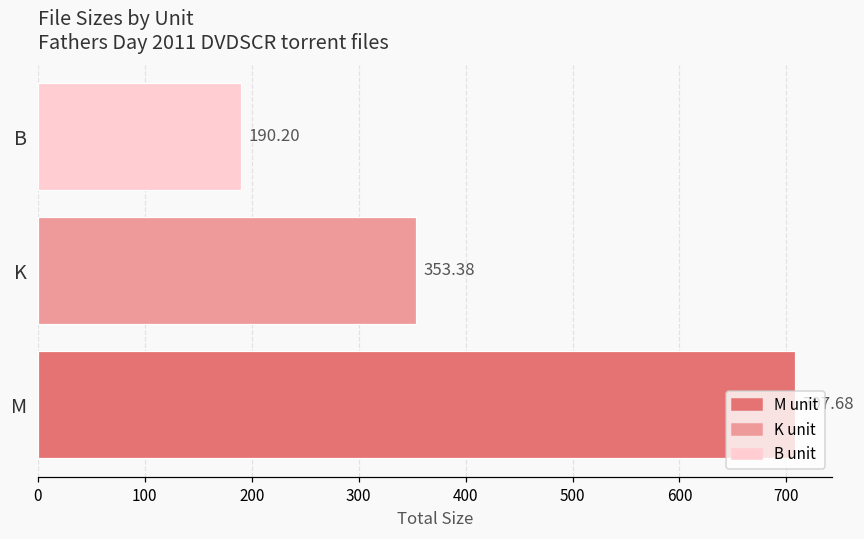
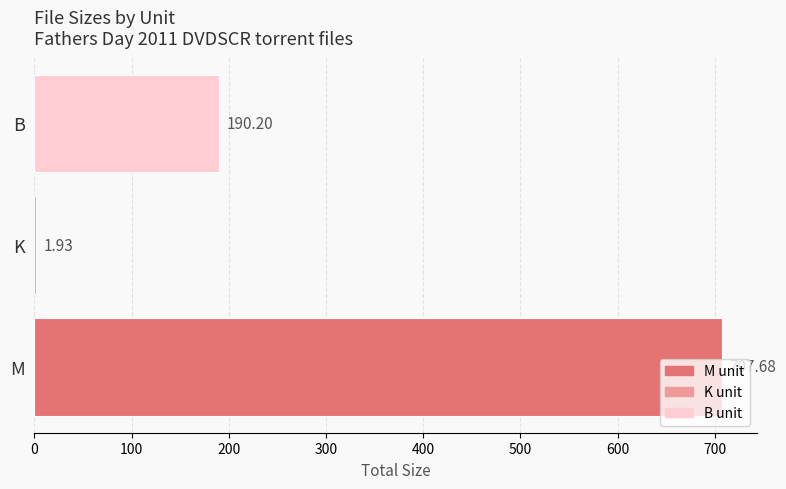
K: 353.38 -> 1.93
